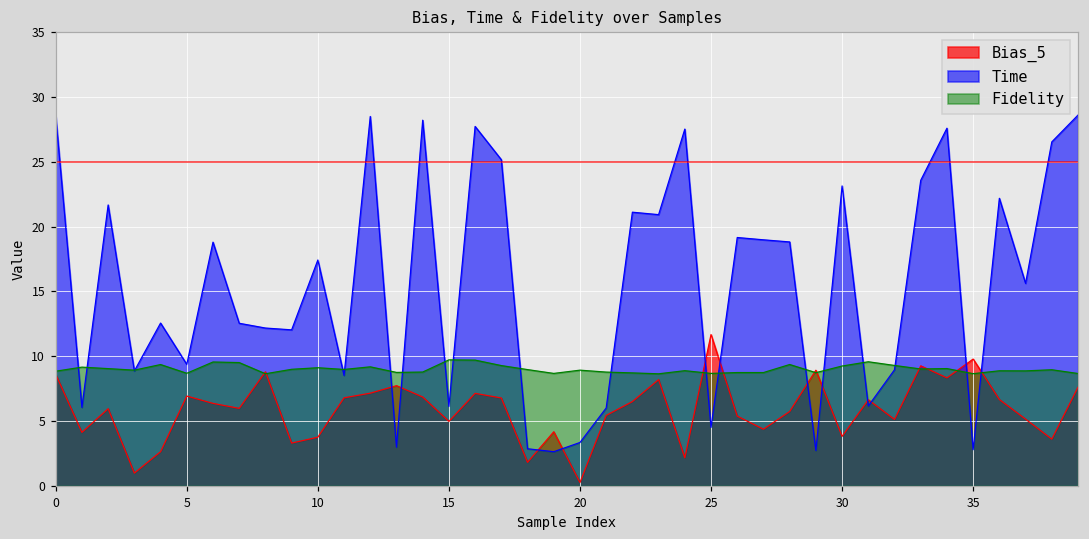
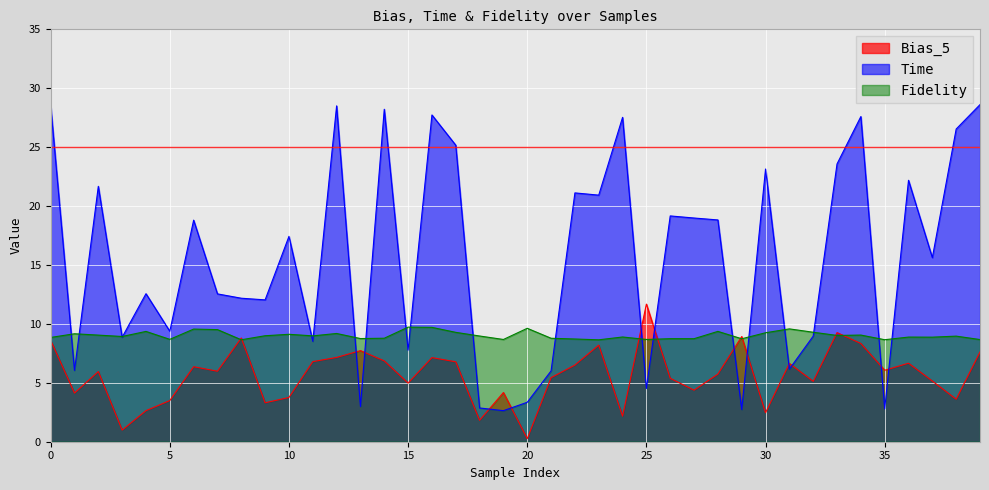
Bias_5, 5: 6.9 -> 3.5
Time, 15: 6.1 -> 7.8
Fidelity, 20: 8.9 -> 9.6
Bias_5, 30: 3.8 -> 2.5
Bias_5, 35: 9.8 -> 6.1
